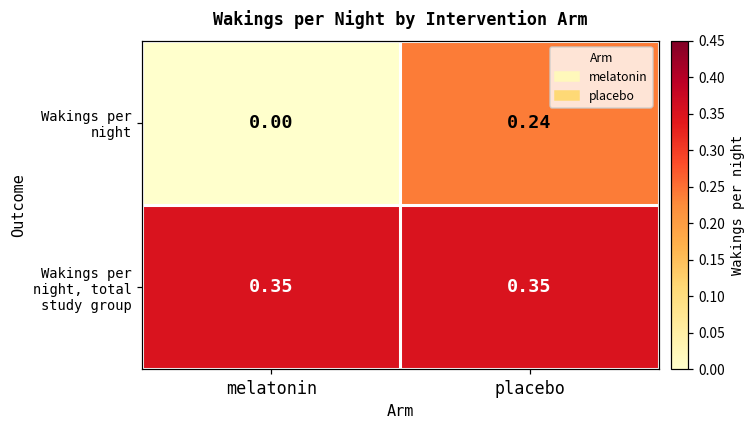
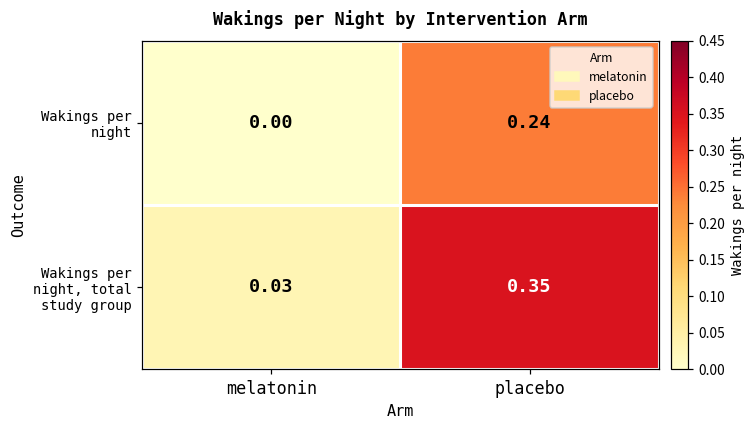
Wakings per night, total study group, melatonin: 0.35 -> 0.03
